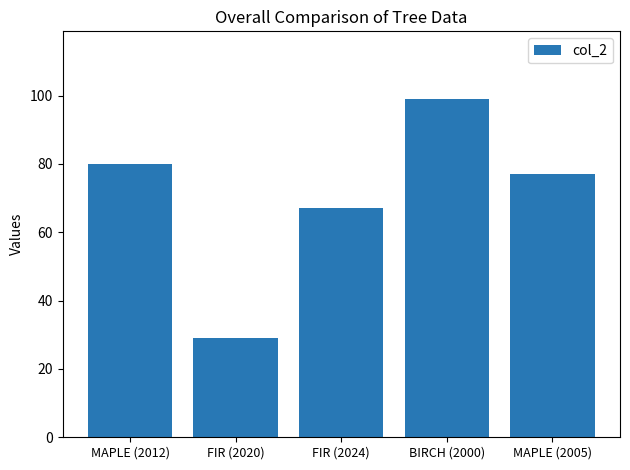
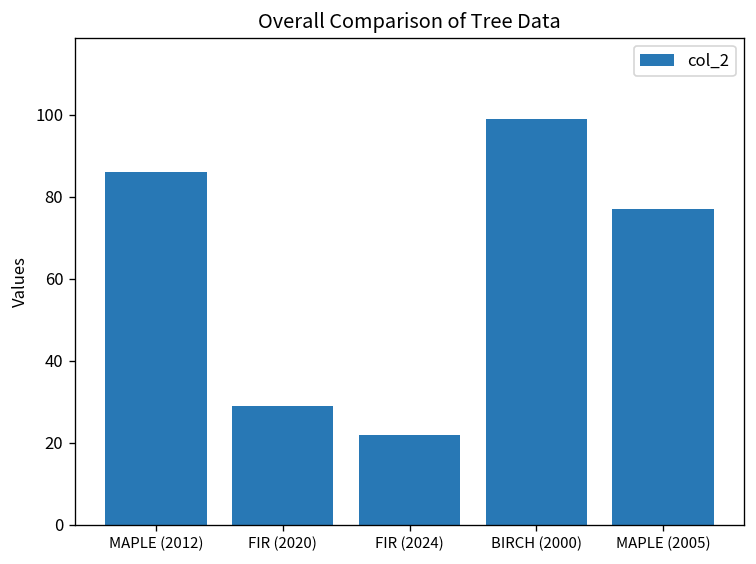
MAPLE (2012): 80 -> 86
FIR (2024): 67 -> 22
